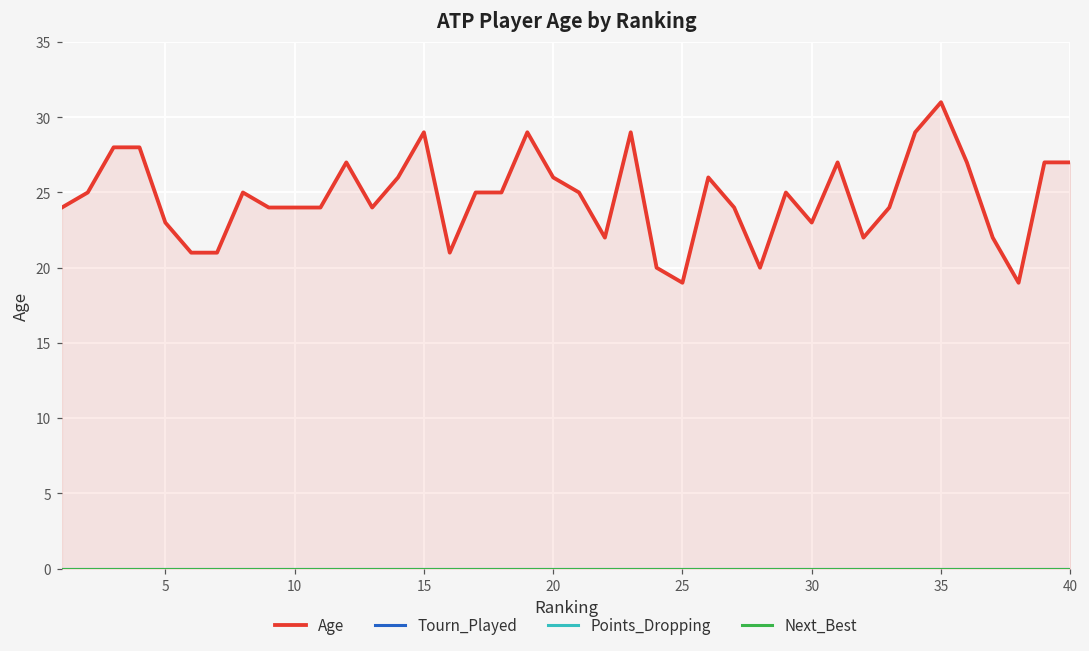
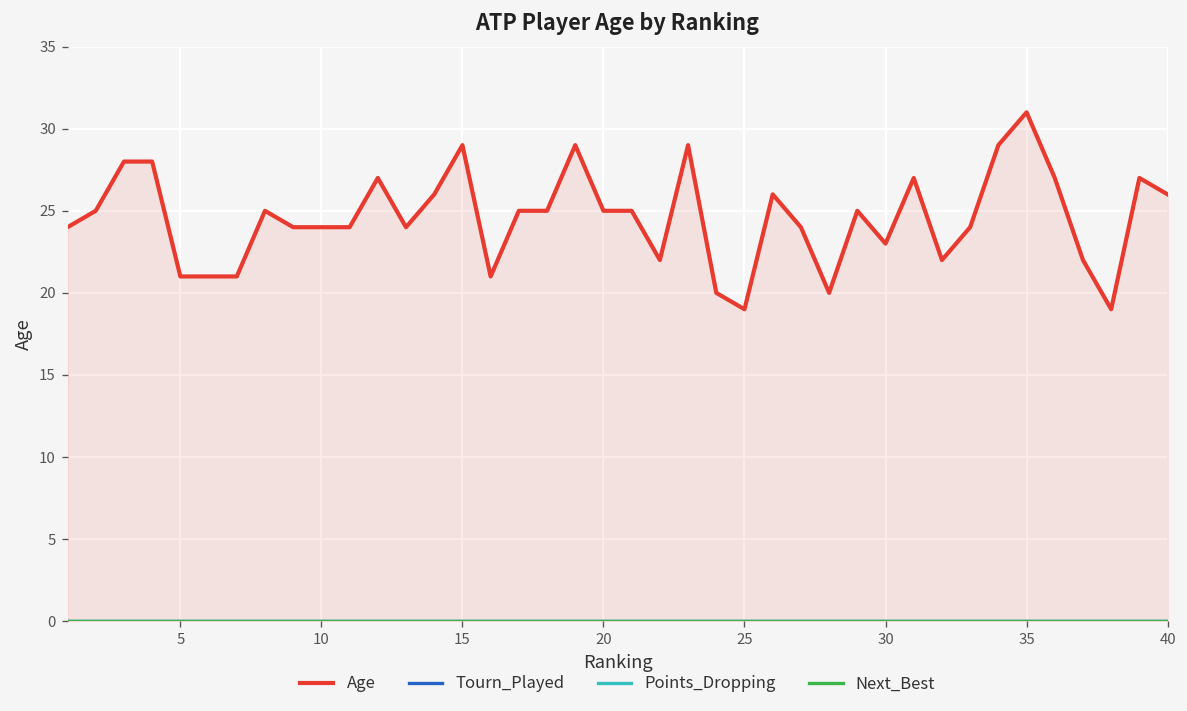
Age, 5: 23 -> 21
Age, 20: 26 -> 25
Age, 40: 27 -> 26
